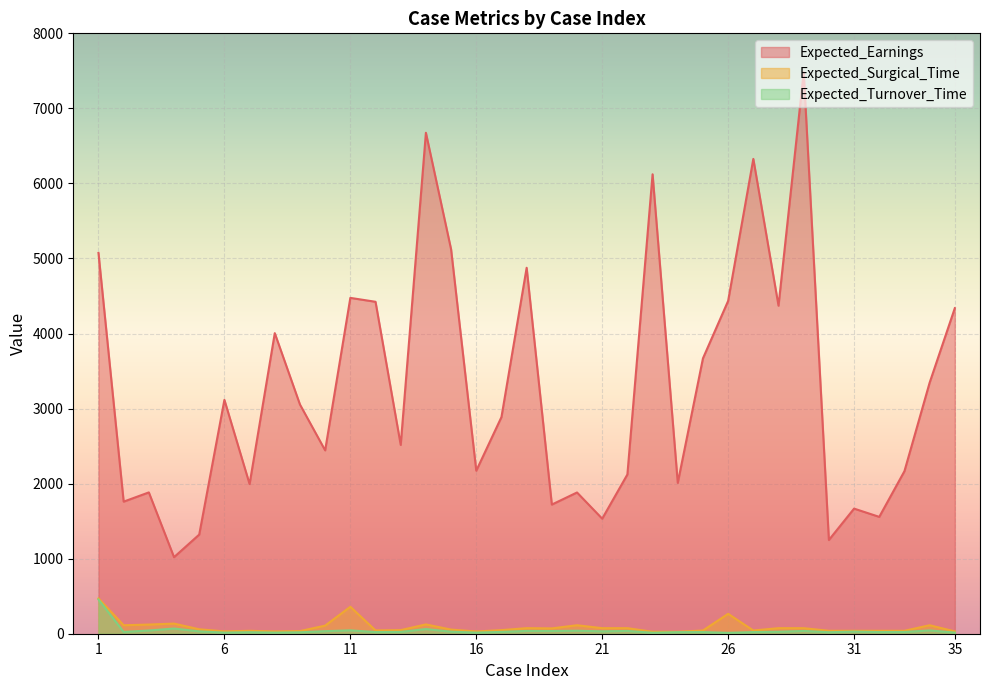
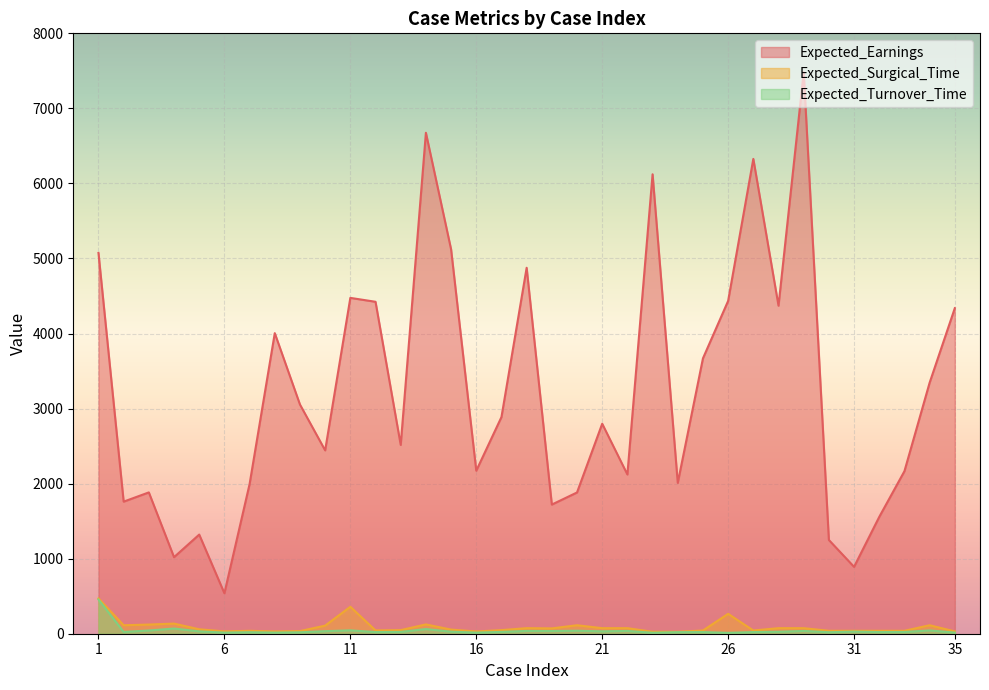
Expected_Earnings, 6: 3100 -> 500
Expected_Earnings, 21: 1500 -> 2800
Expected_Earnings, 31: 1700 -> 900
